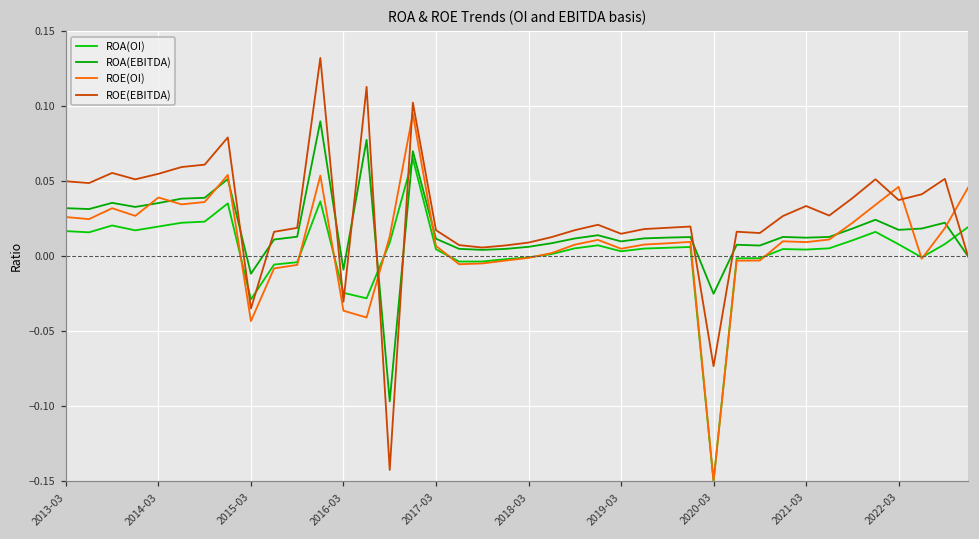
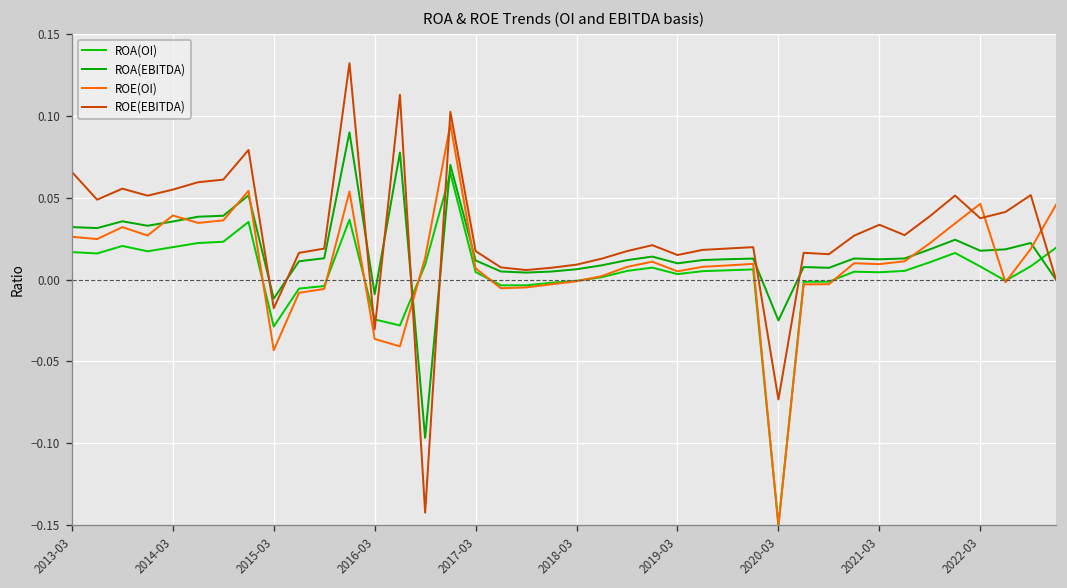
ROE(EBITDA), 2013-03: 0.050 -> 0.066
ROE(EBITDA), 2015-03: -0.035 -> -0.018
